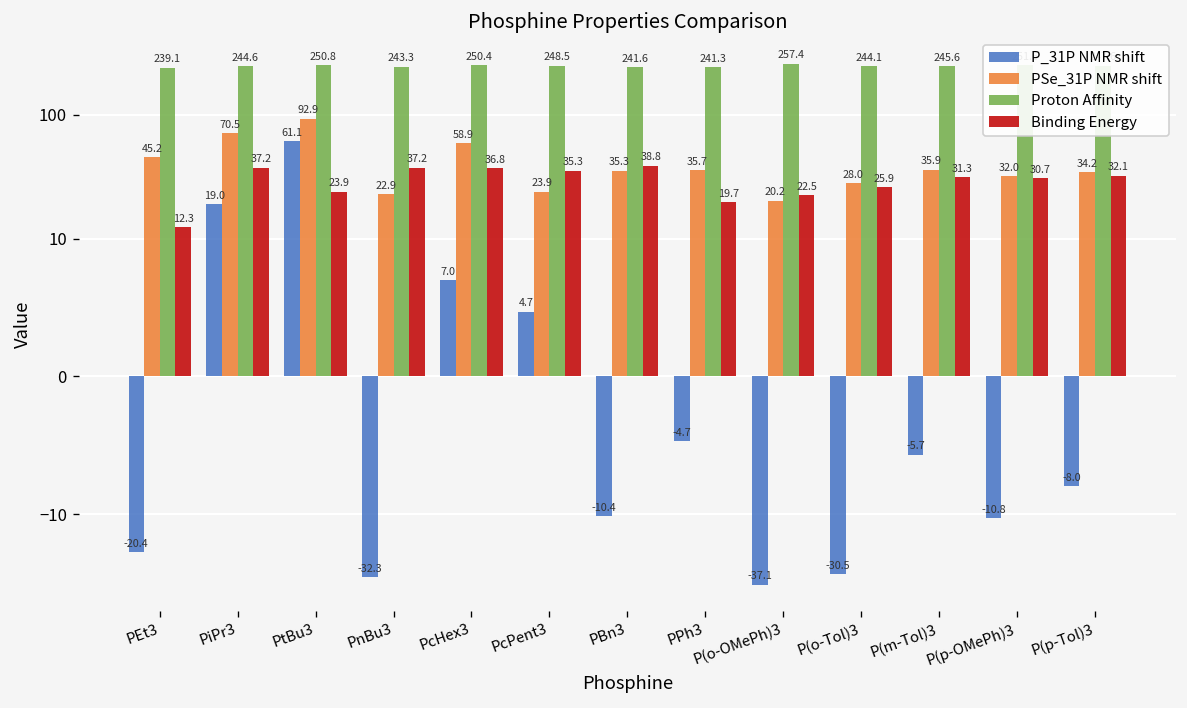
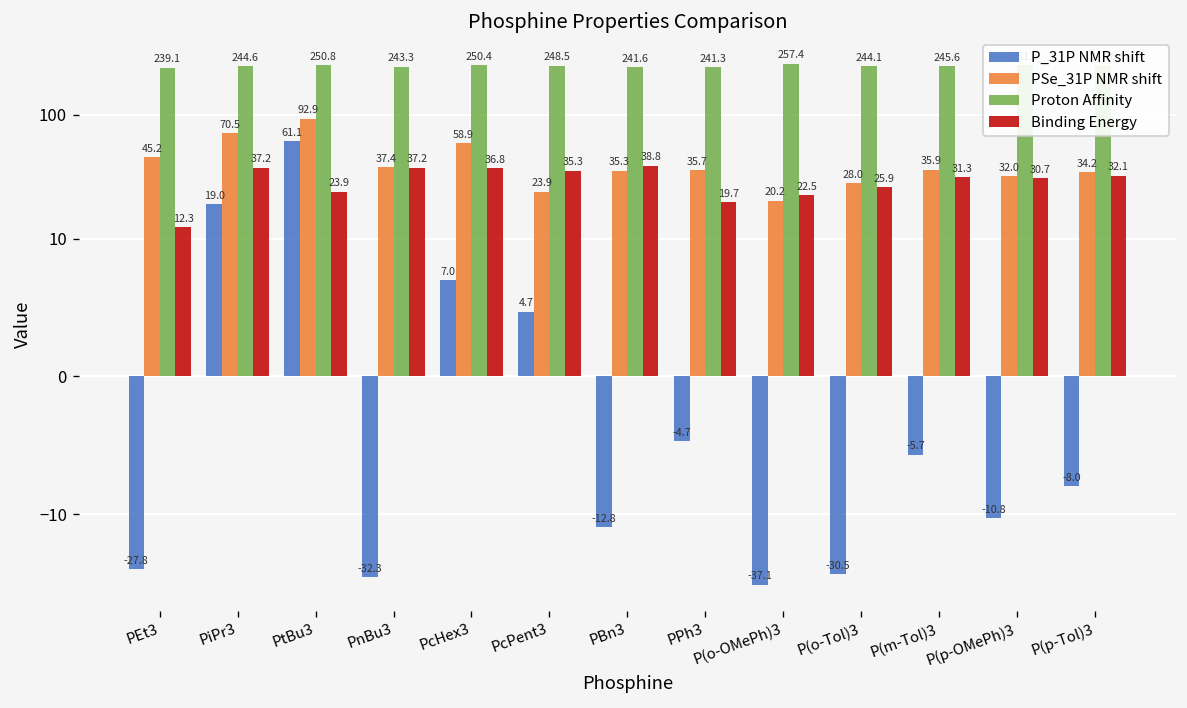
P_31P NMR shift, PEt3: -20.4 -> -27.8
PSe_31P NMR shift, PnBu3: 22.9 -> 37.4
P_31P NMR shift, PBn3: -10.4 -> -12.8
